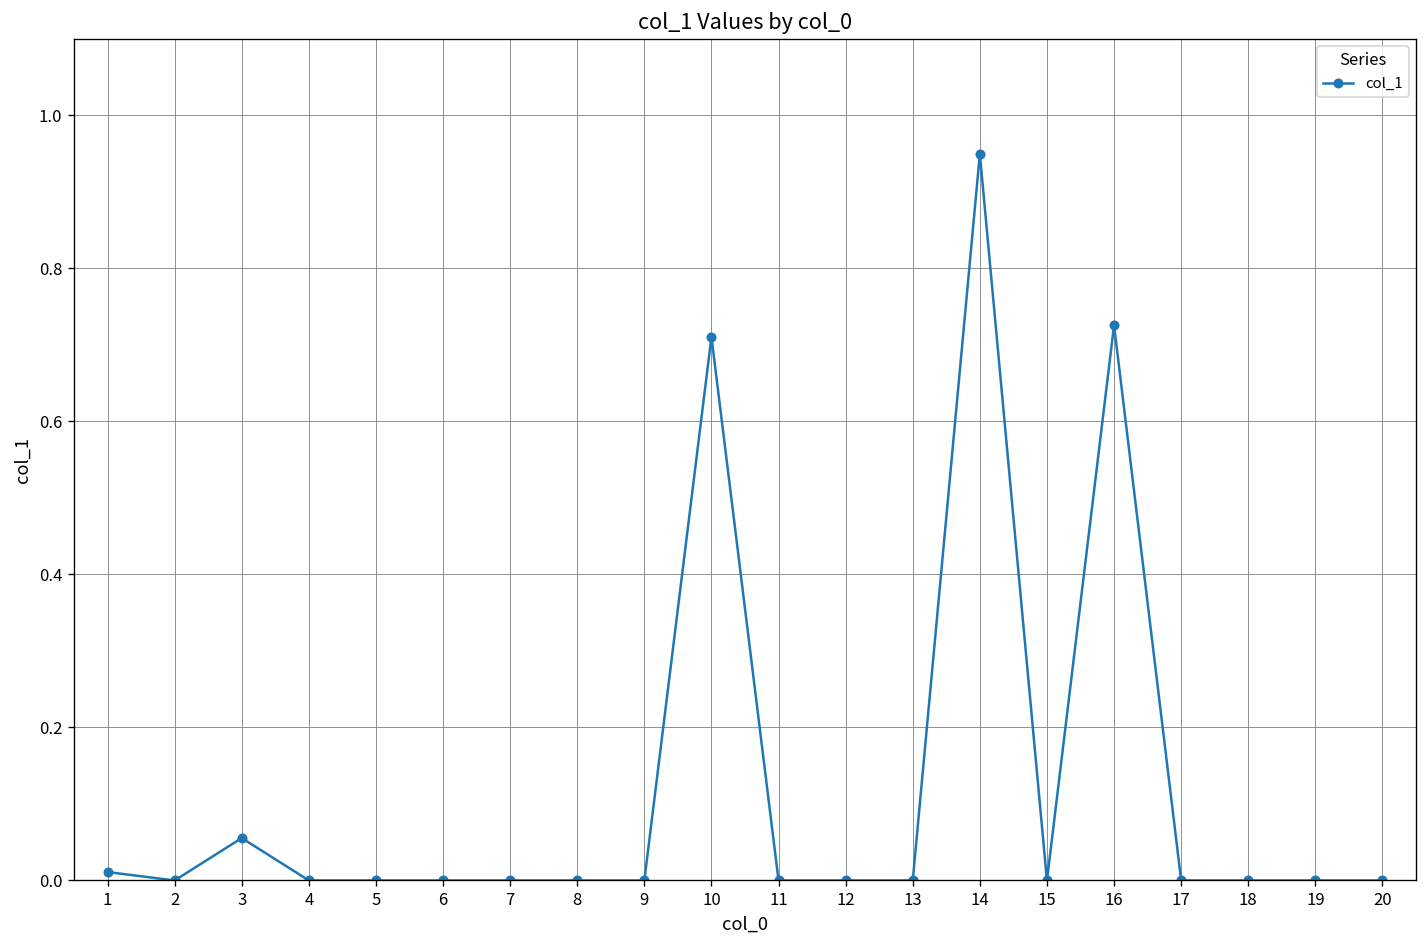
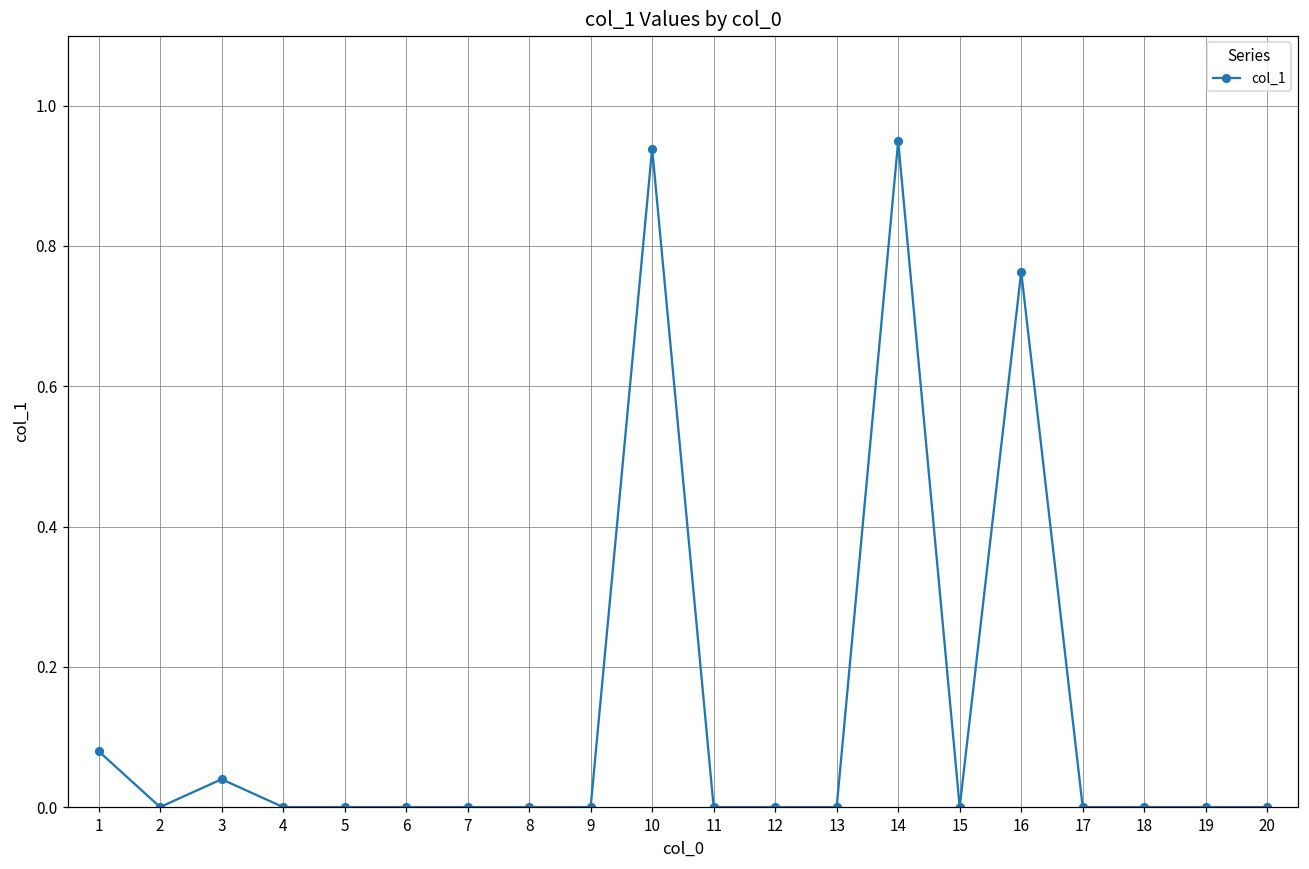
1: 0.01 -> 0.08
3: 0.06 -> 0.04
10: 0.71 -> 0.94
16: 0.73 -> 0.76
